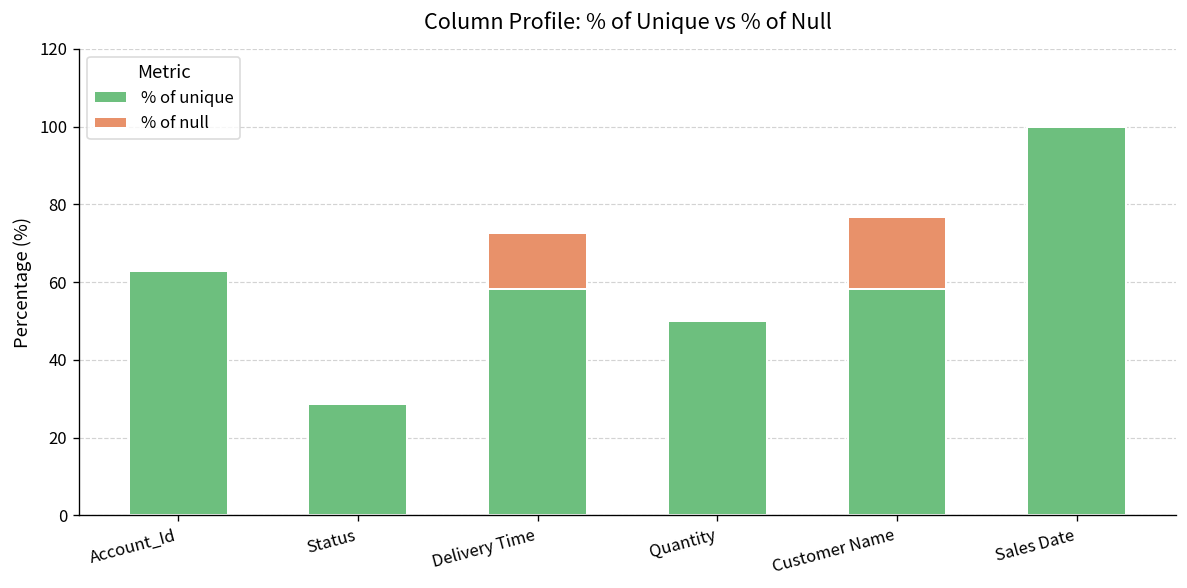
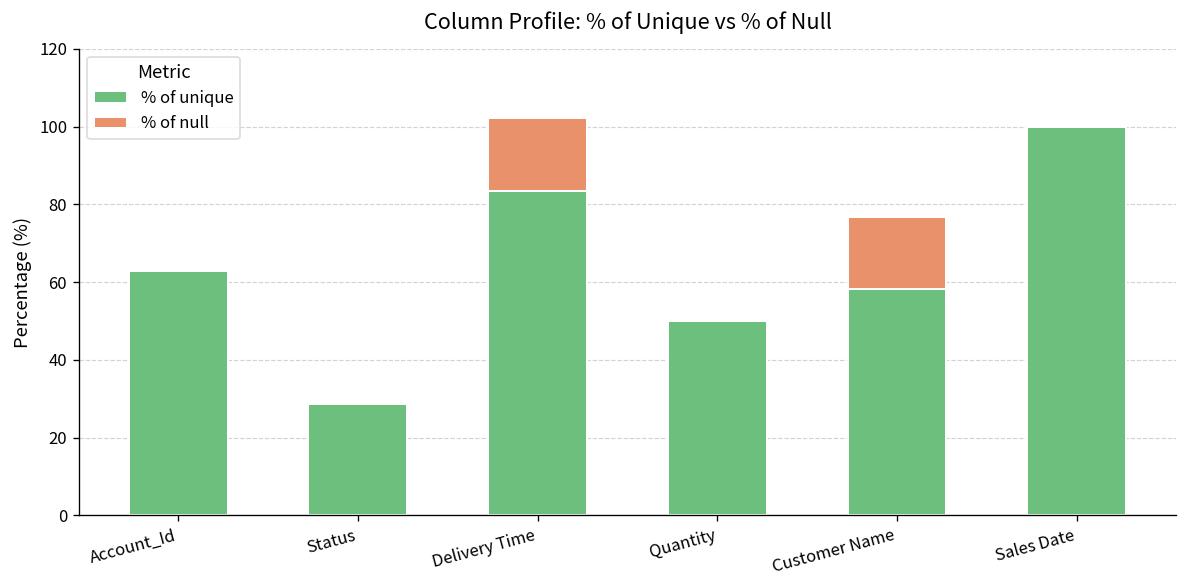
% of unique, Delivery Time: 58 -> 83
% of null, Delivery Time: 14 -> 19
